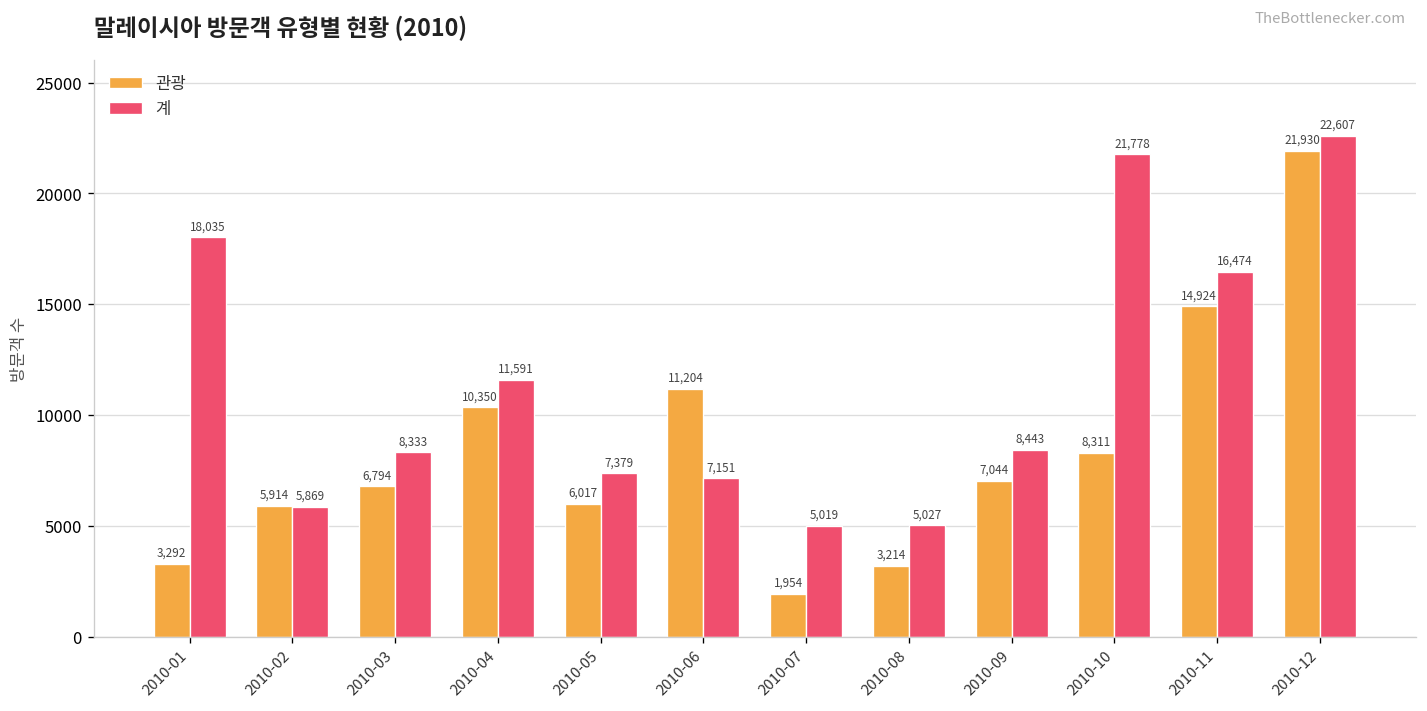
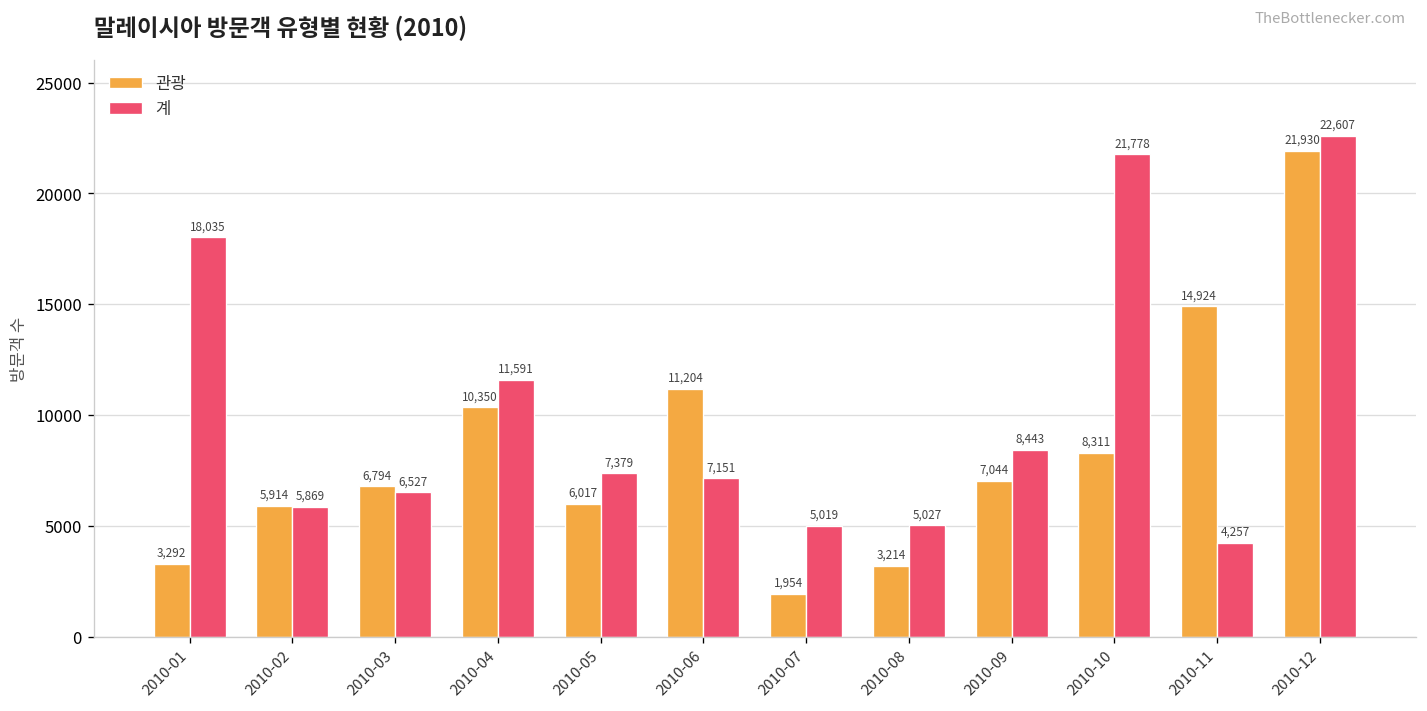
계, 2010-03: 8,333 -> 6,527
계, 2010-11: 16,474 -> 4,257
